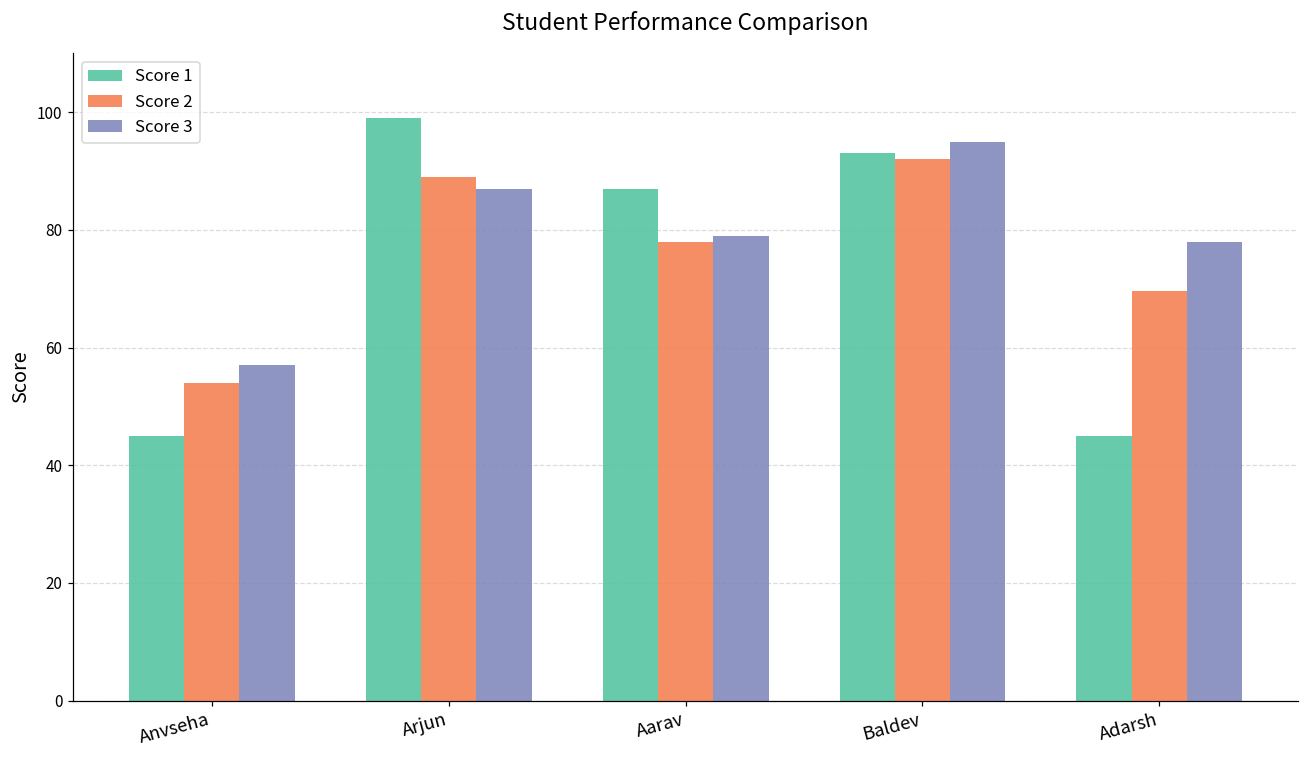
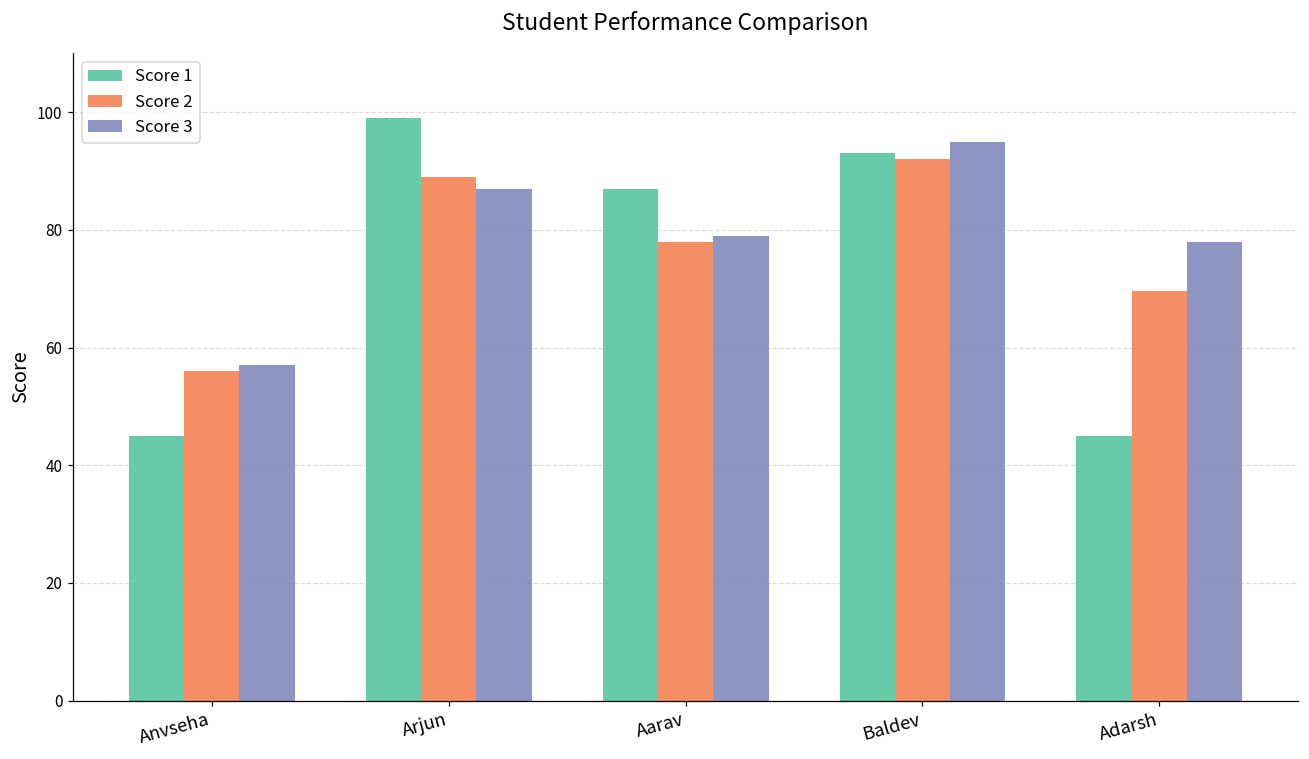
Score 2, Anvseha: 54 -> 56
